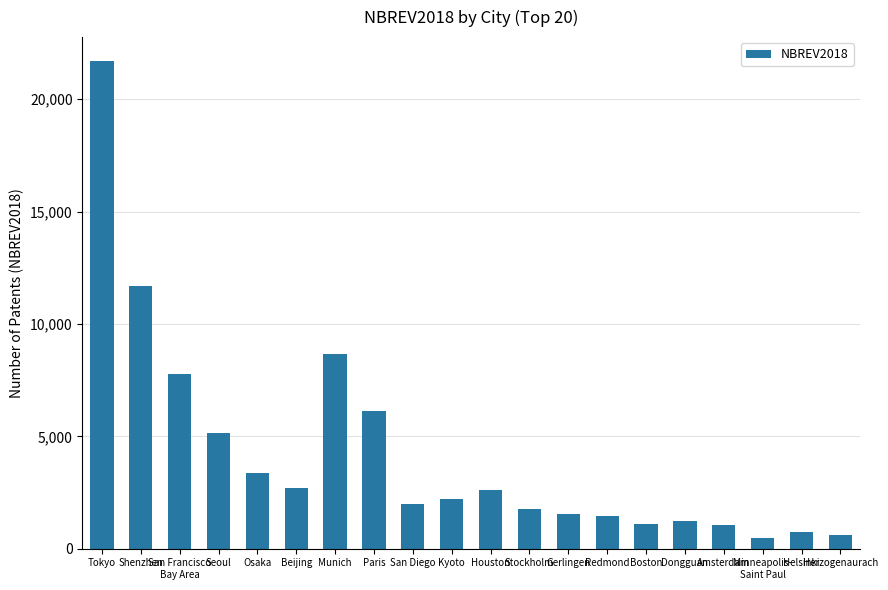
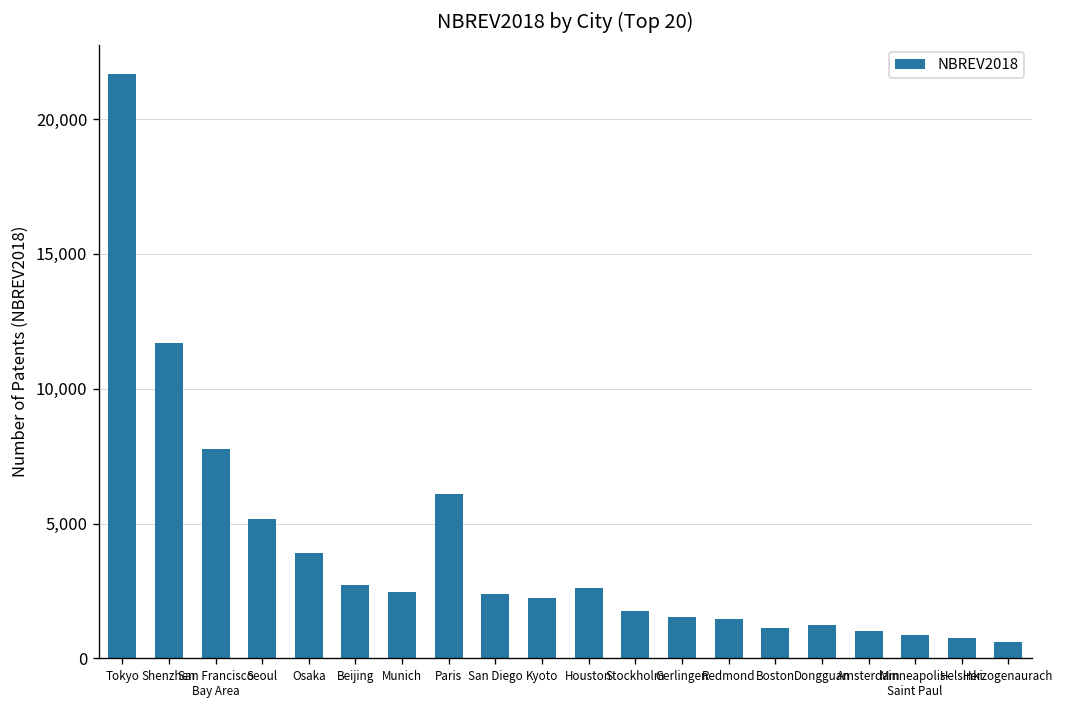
Osaka: 3,400 -> 3,900
Munich: 8,600 -> 2,400
San Diego: 2,000 -> 2,400
Minneapolis- Saint Paul: 500 -> 900
